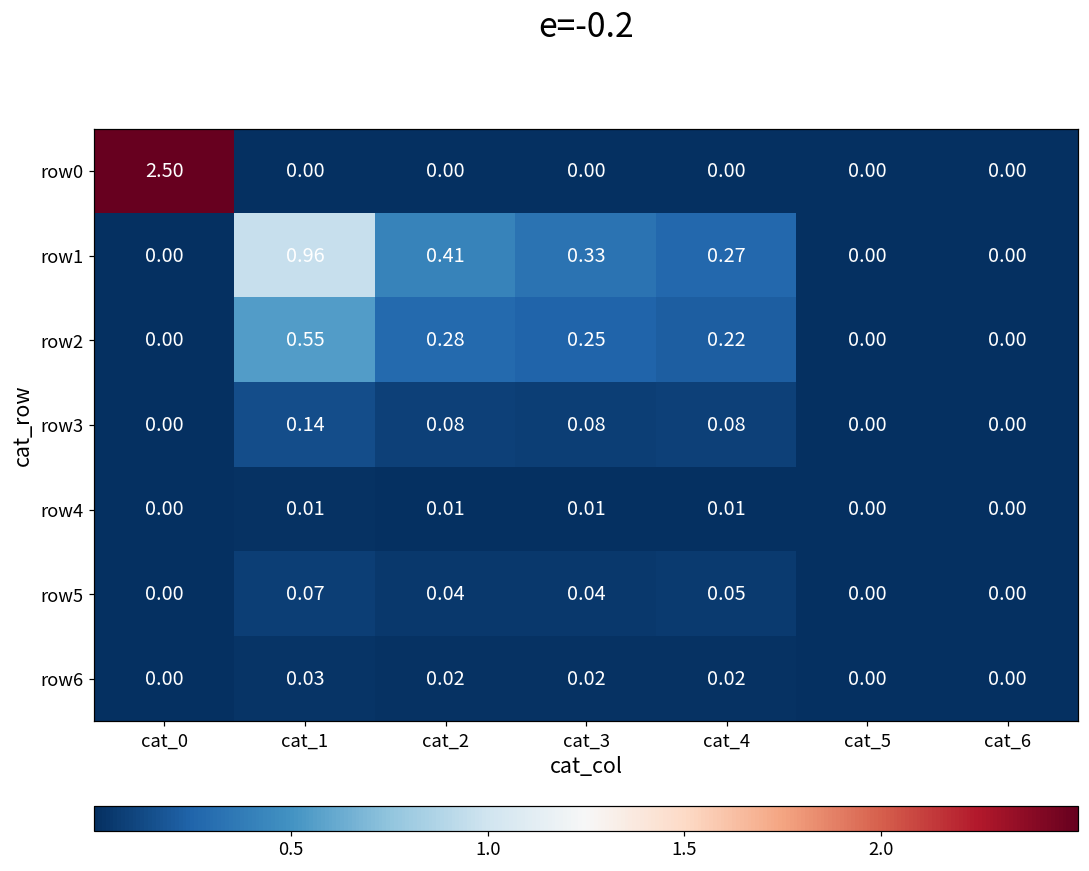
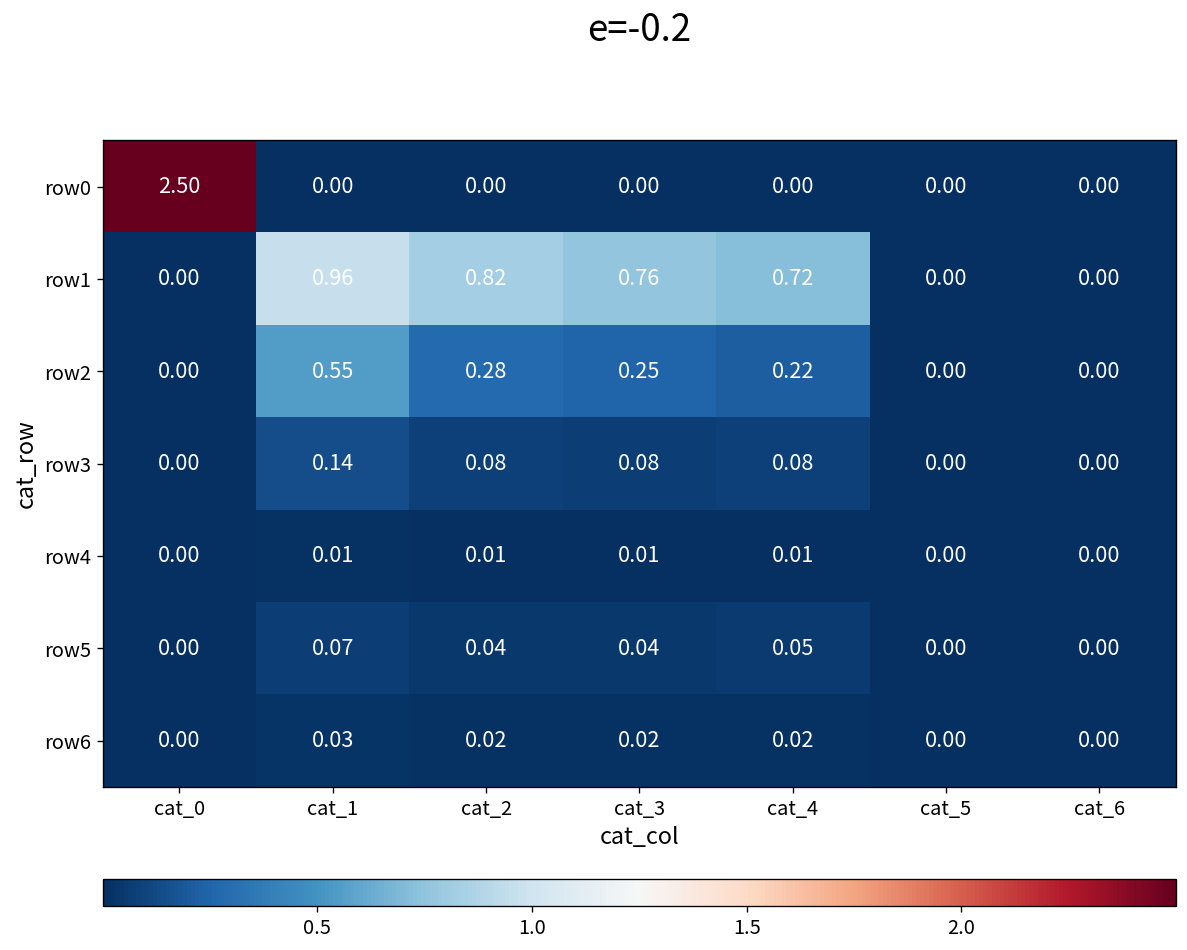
row1, cat_2: 0.41 -> 0.82
row1, cat_3: 0.33 -> 0.76
row1, cat_4: 0.27 -> 0.72
